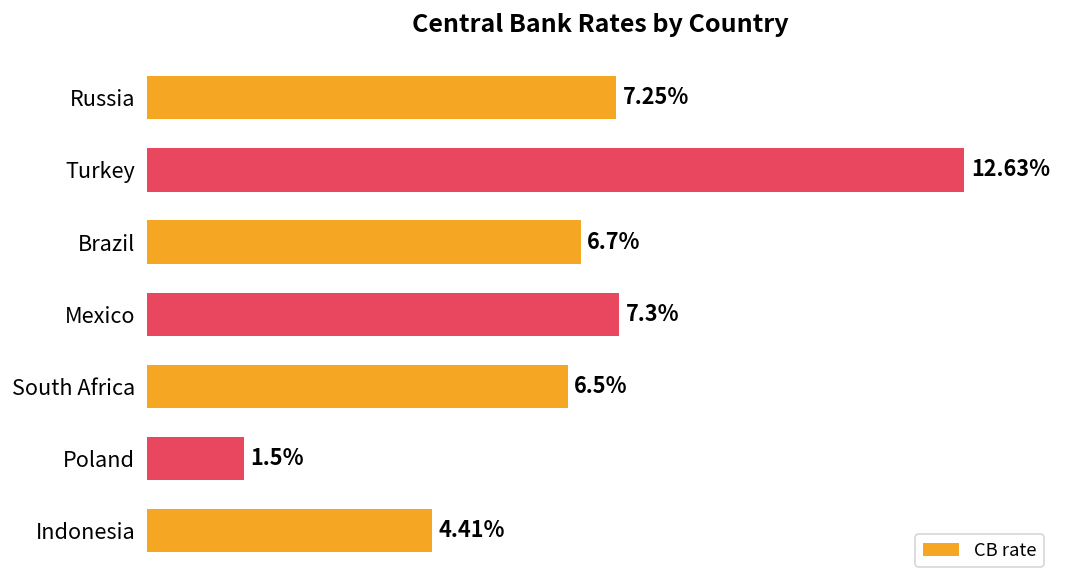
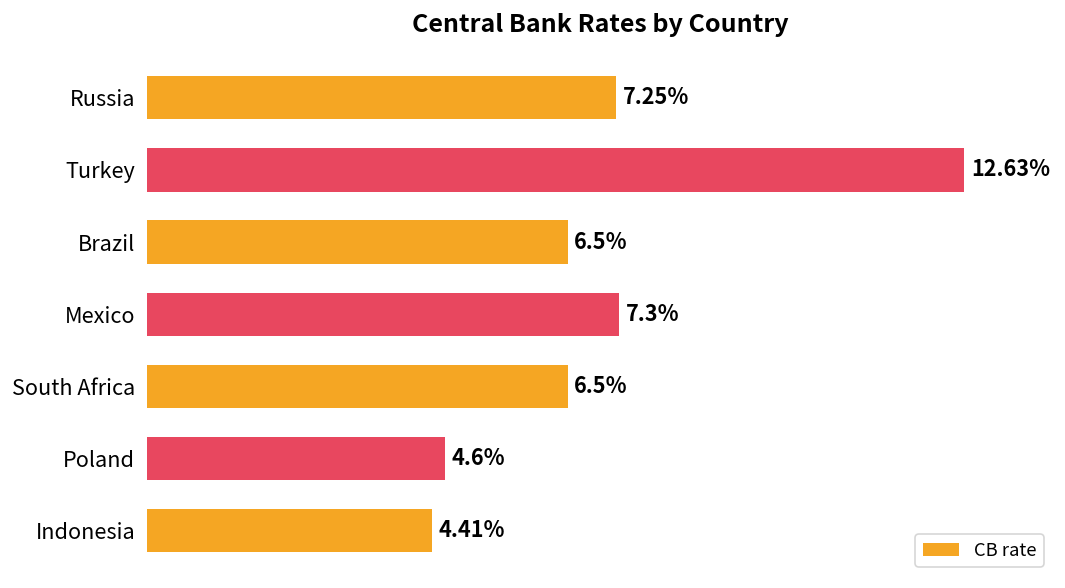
Brazil: 6.7% -> 6.5%
Poland: 1.5% -> 4.6%
